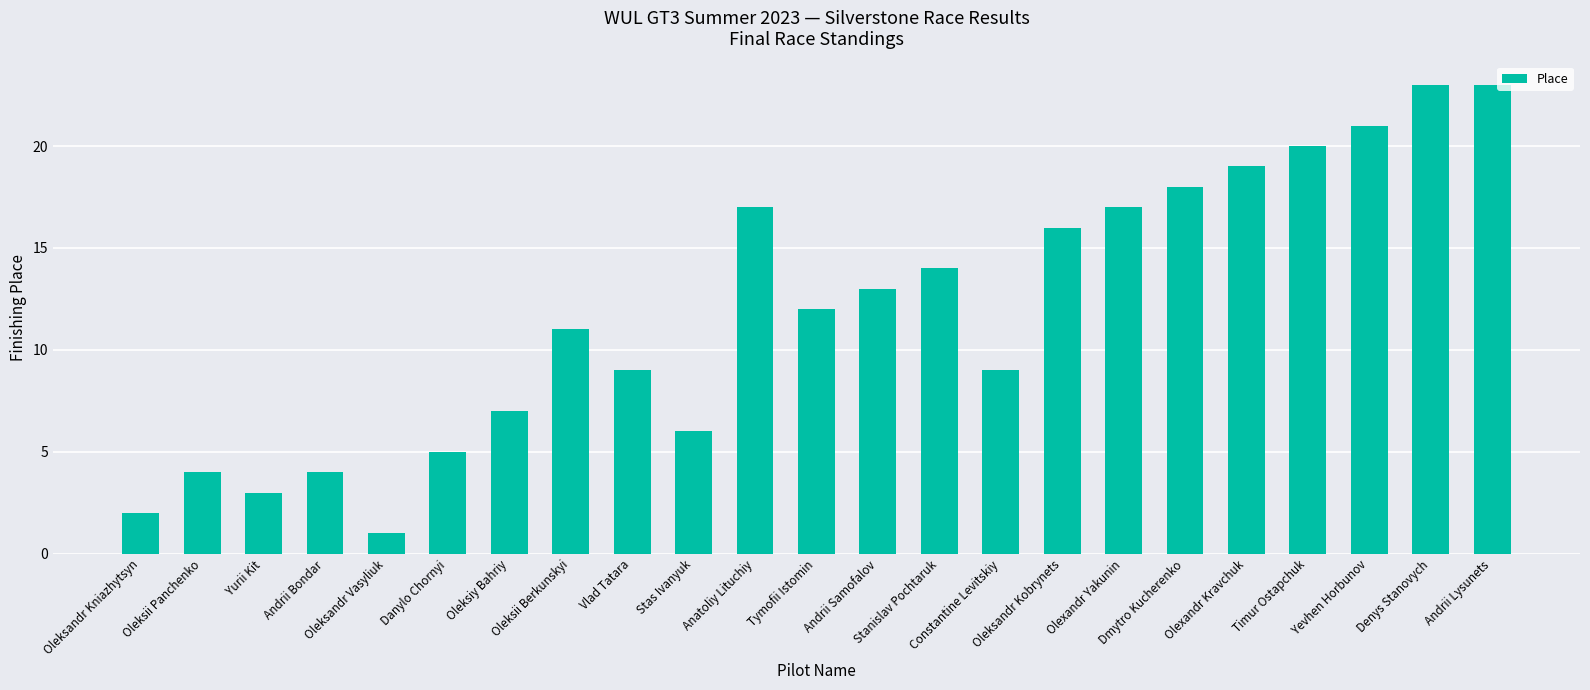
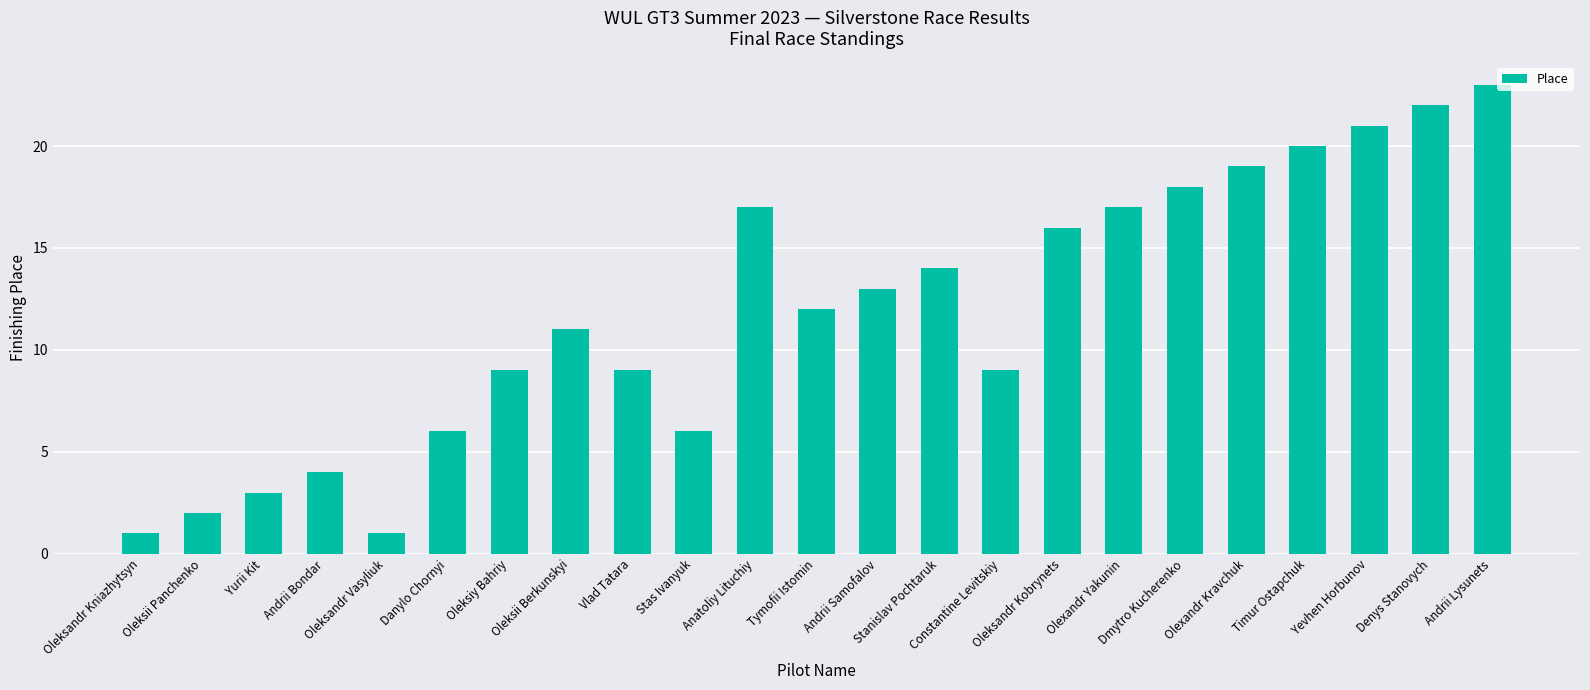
Oleksandr Kniazhytsyn: 2 -> 1
Oleksii Panchenko: 4 -> 2
Danylo Chornyi: 5 -> 6
Oleksiy Bahriy: 7 -> 9
Denys Stanovych: 23 -> 22
